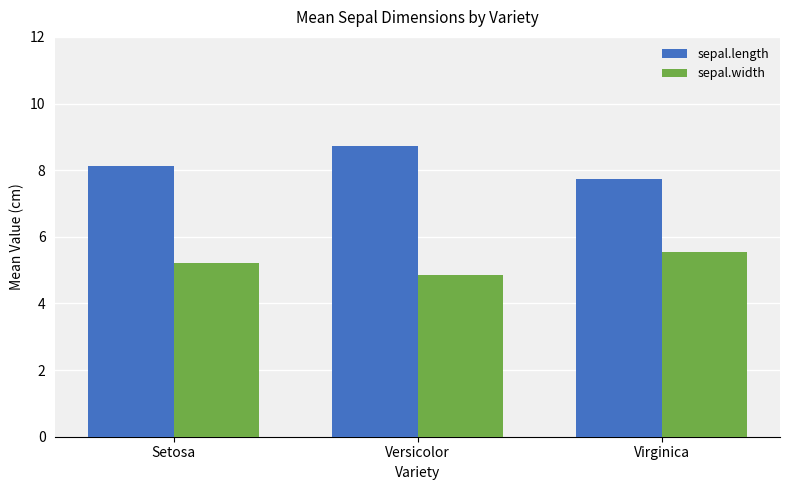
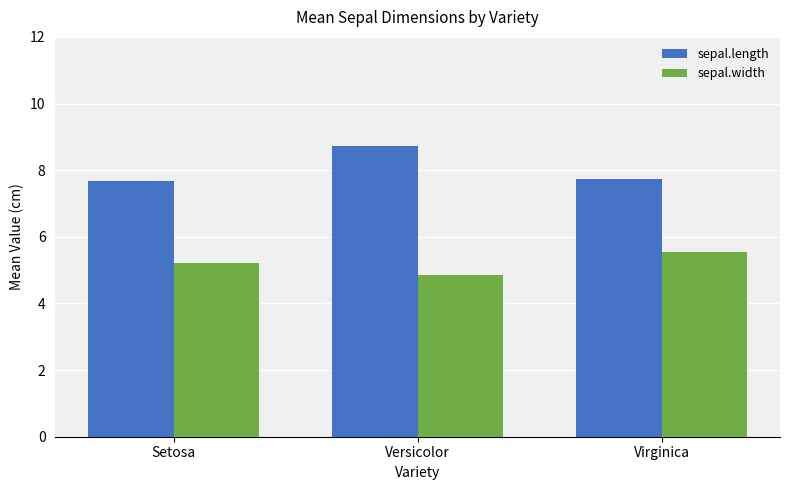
sepal.length, Setosa: 8.1 -> 7.7
